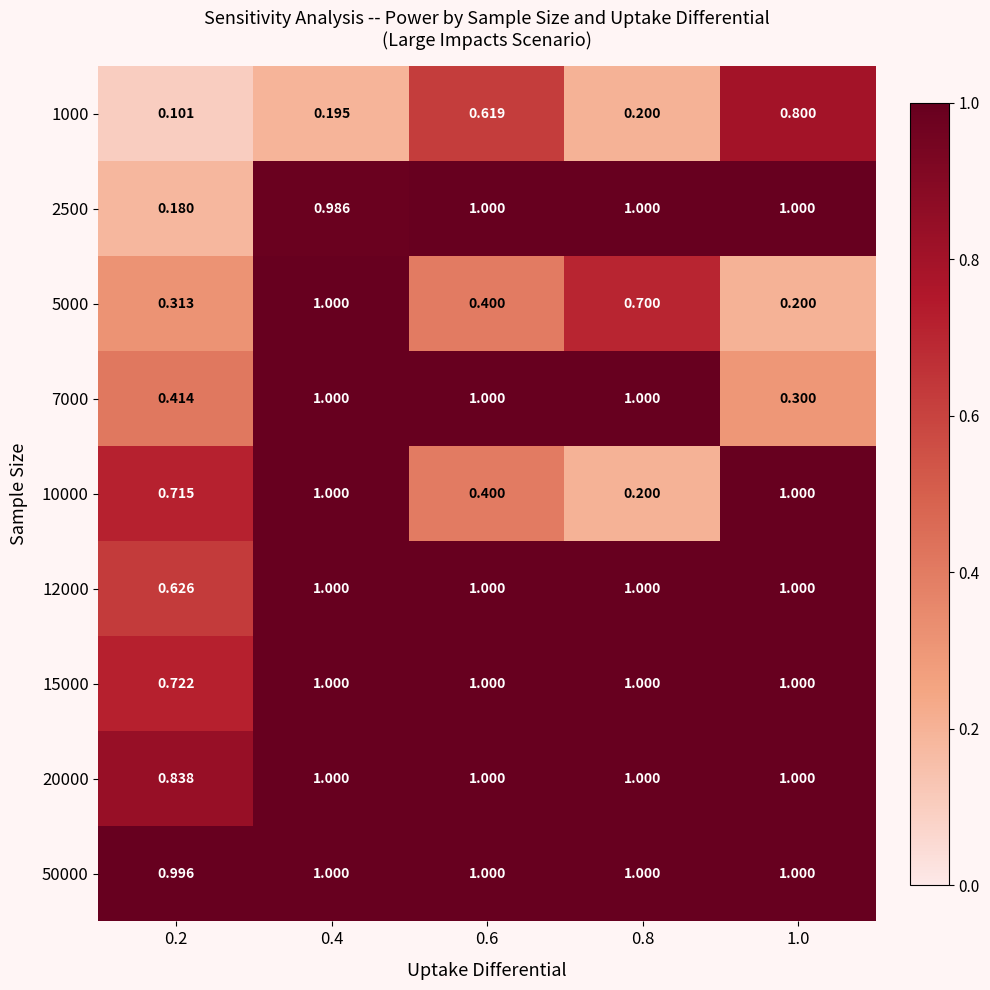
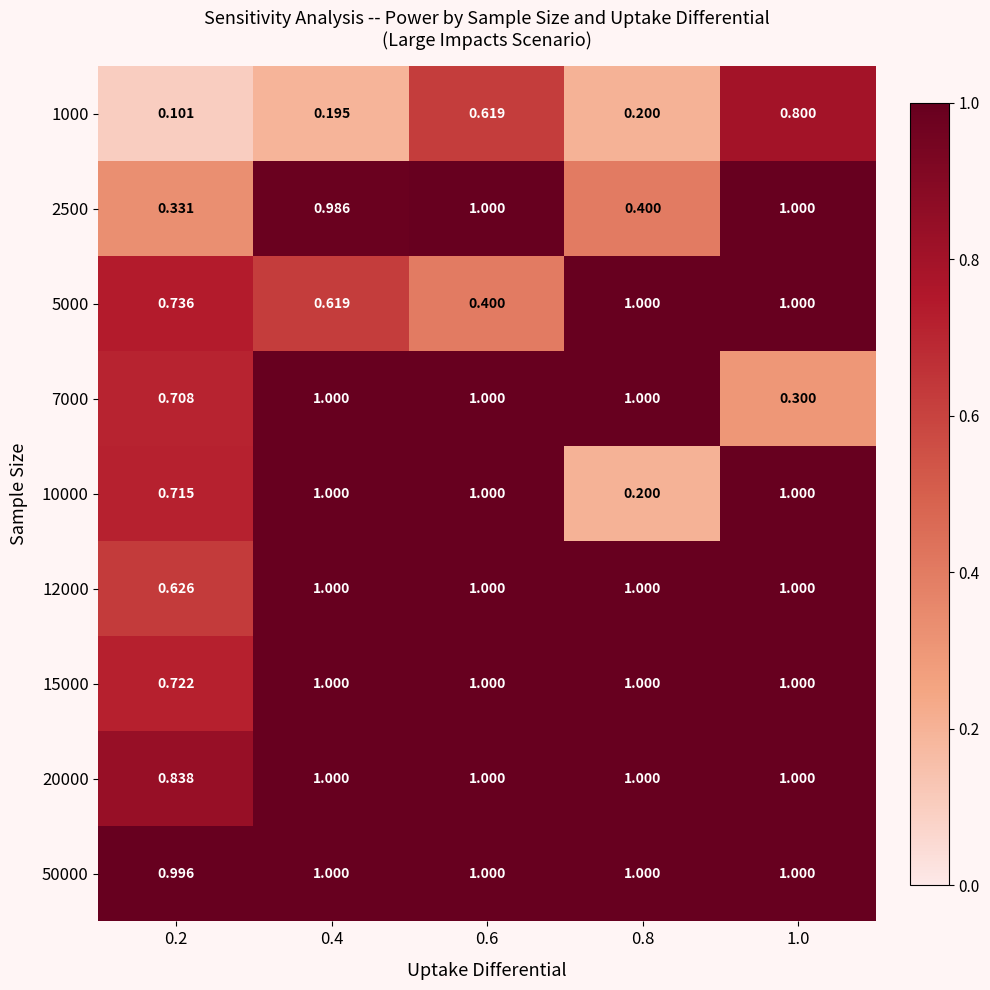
2500, 0.2: 0.180 -> 0.331
2500, 0.8: 1.000 -> 0.400
5000, 0.2: 0.313 -> 0.736
5000, 0.4: 1.000 -> 0.619
5000, 0.8: 0.700 -> 1.000
5000, 1.0: 0.200 -> 1.000
7000, 0.2: 0.414 -> 0.708
10000, 0.6: 0.400 -> 1.000
